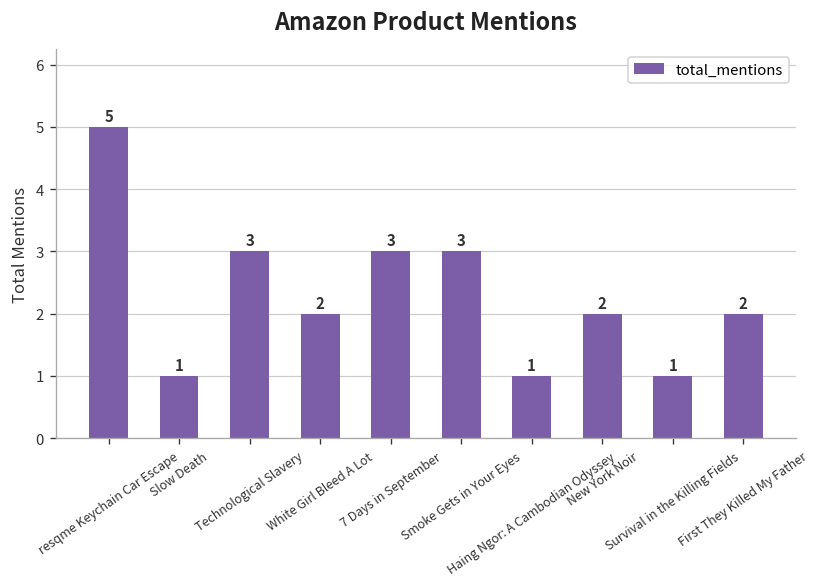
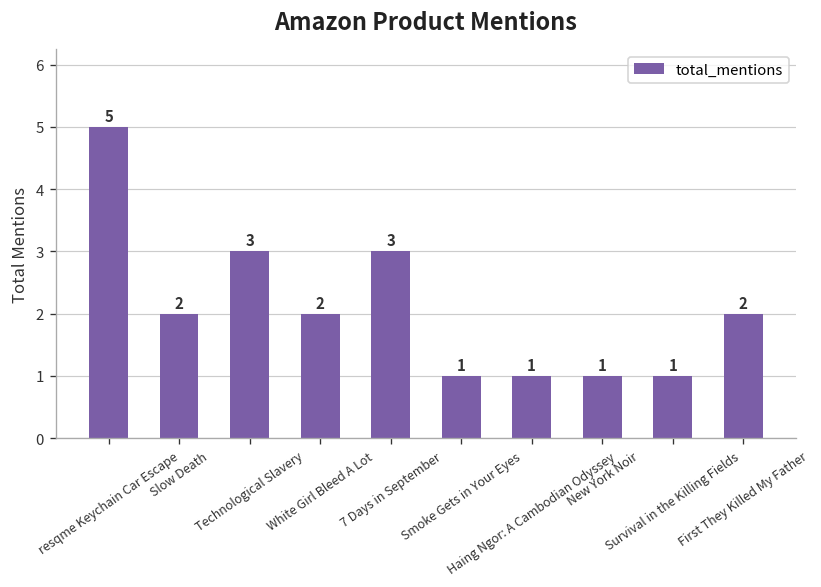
Slow Death: 1 -> 2
Smoke Gets in Your Eyes: 3 -> 1
New York Noir: 2 -> 1
